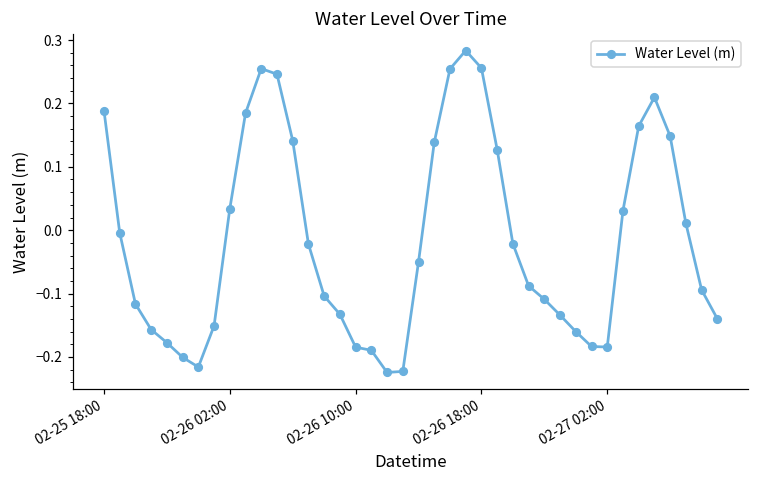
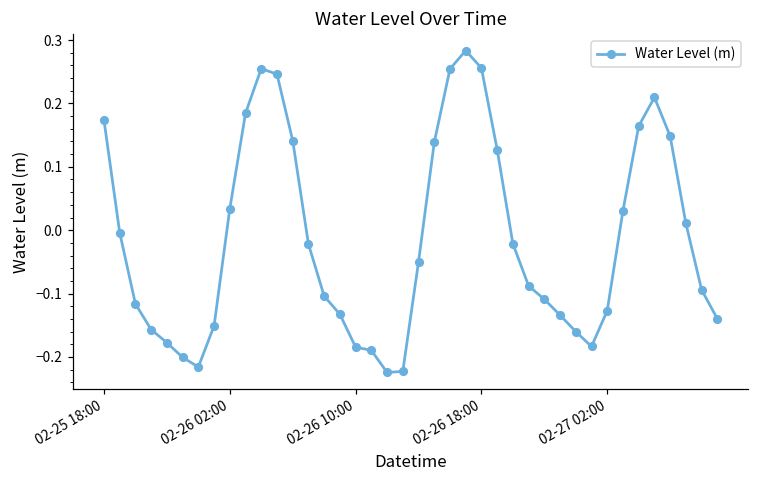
02-25 18:00: 0.19 -> 0.17
02-27 02:00: -0.18 -> -0.13
